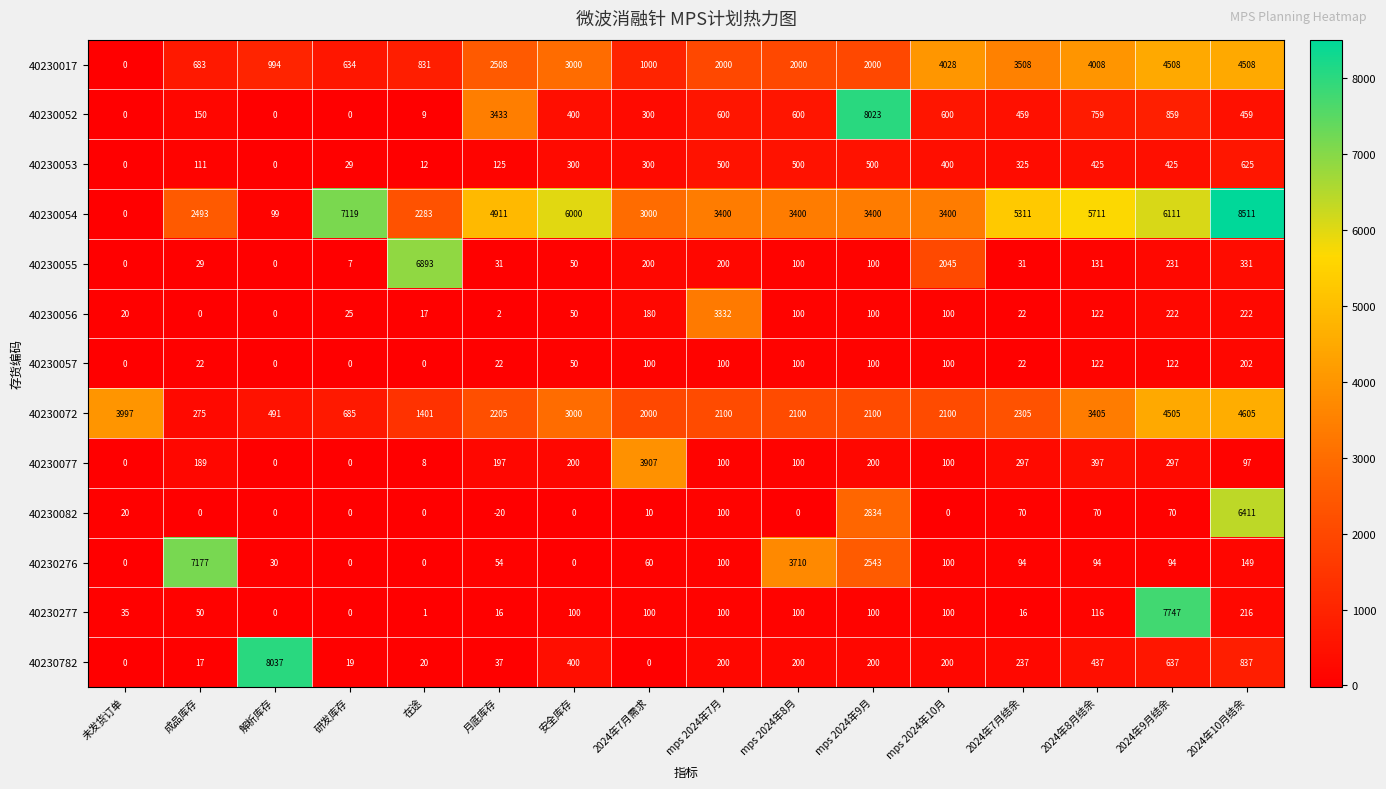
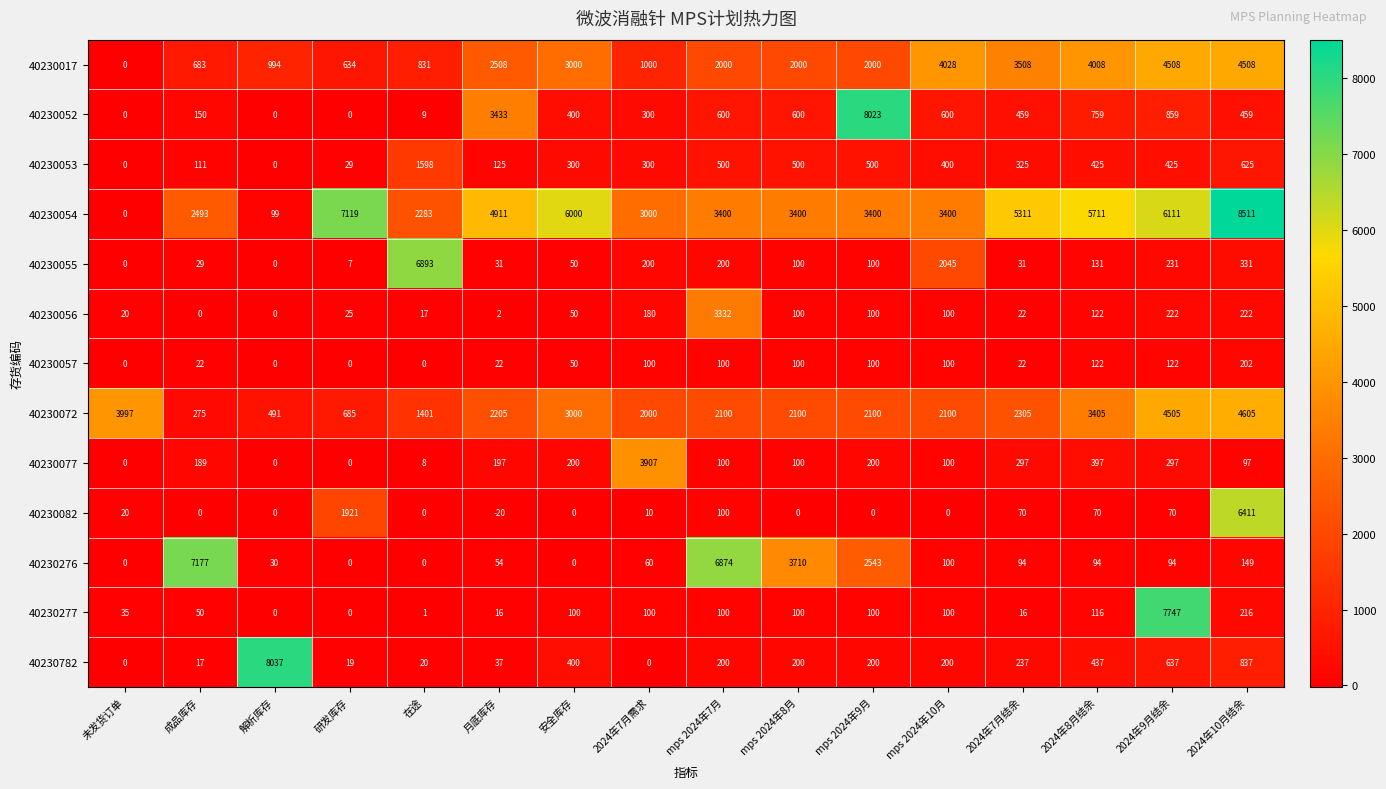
40230053, 在途: 12 -> 1598
40230082, 研发库存: 0 -> 1921
40230082, mps 2024年9月: 2834 -> 0
40230276, mps 2024年7月: 100 -> 6874
